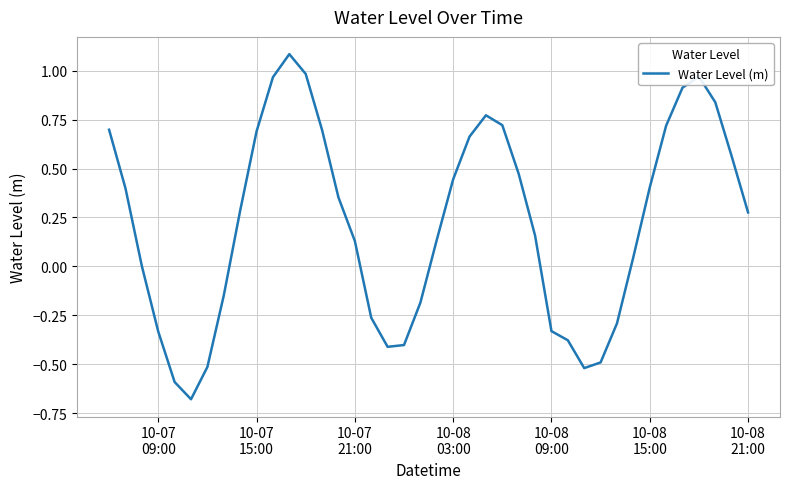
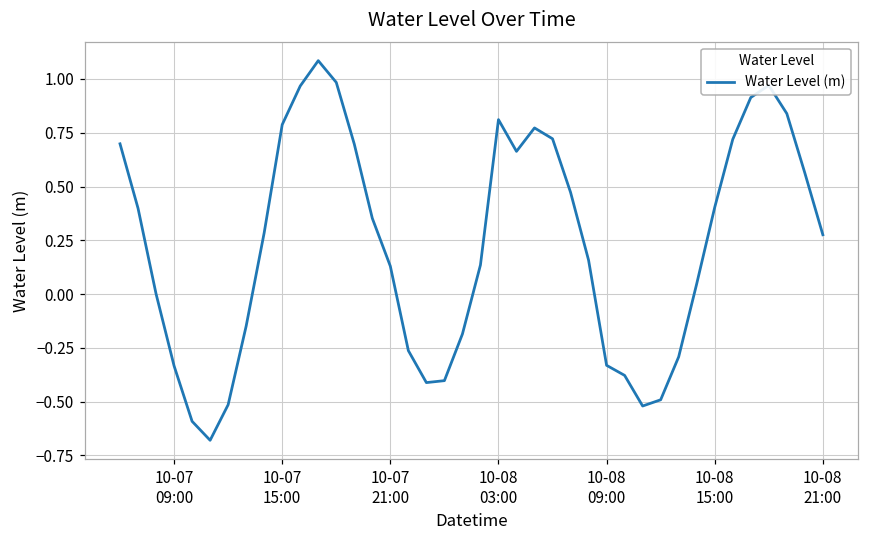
10-07 15:00: 0.69 -> 0.79
10-08 03:00: 0.44 -> 0.81
